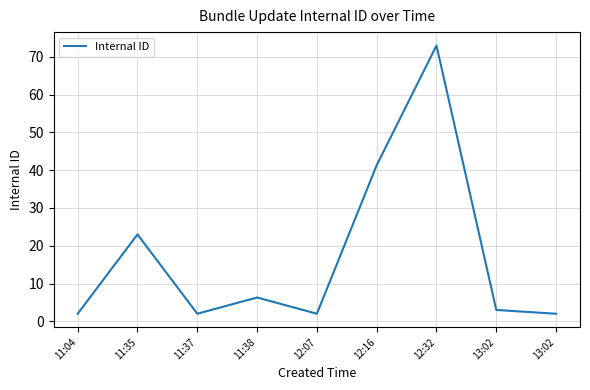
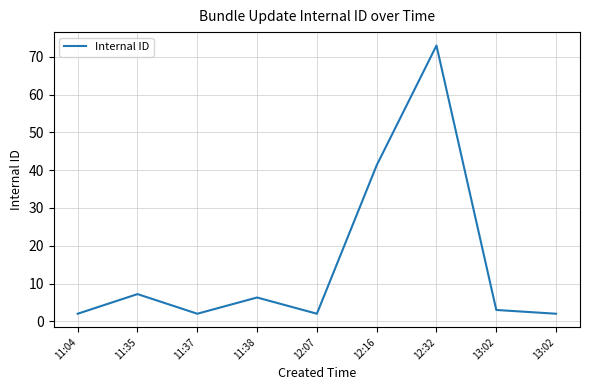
11:35: 23 -> 7
